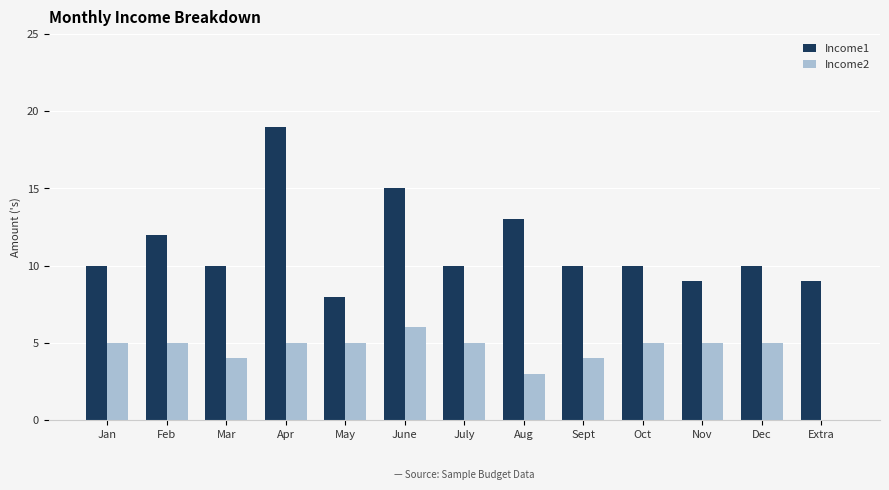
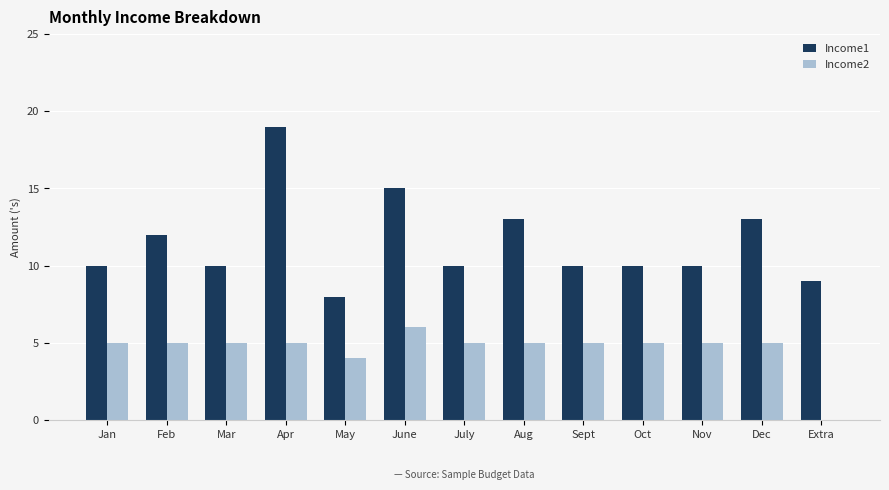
Income2, Mar: 4 -> 5
Income2, May: 5 -> 4
Income2, Aug: 3 -> 5
Income2, Sept: 4 -> 5
Income1, Nov: 9 -> 10
Income1, Dec: 10 -> 13
